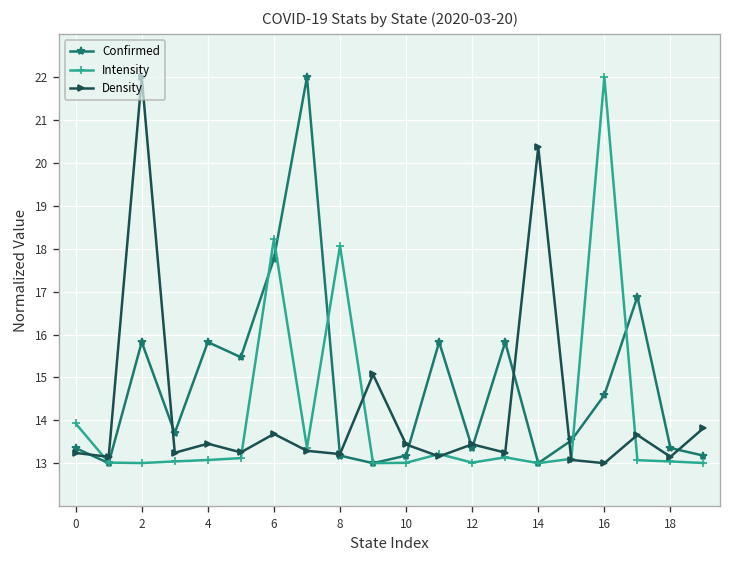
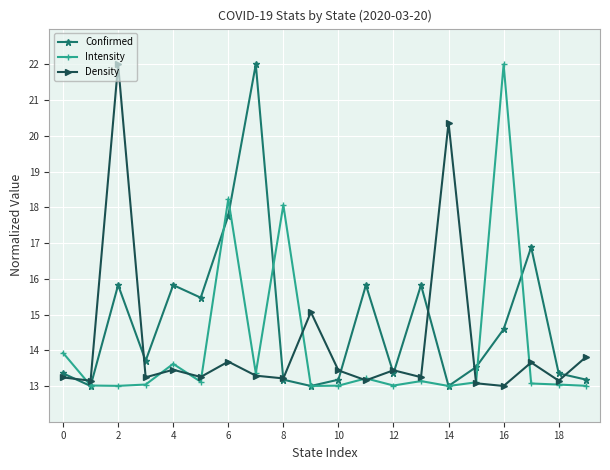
Intensity, 4: 13.1 -> 13.6
